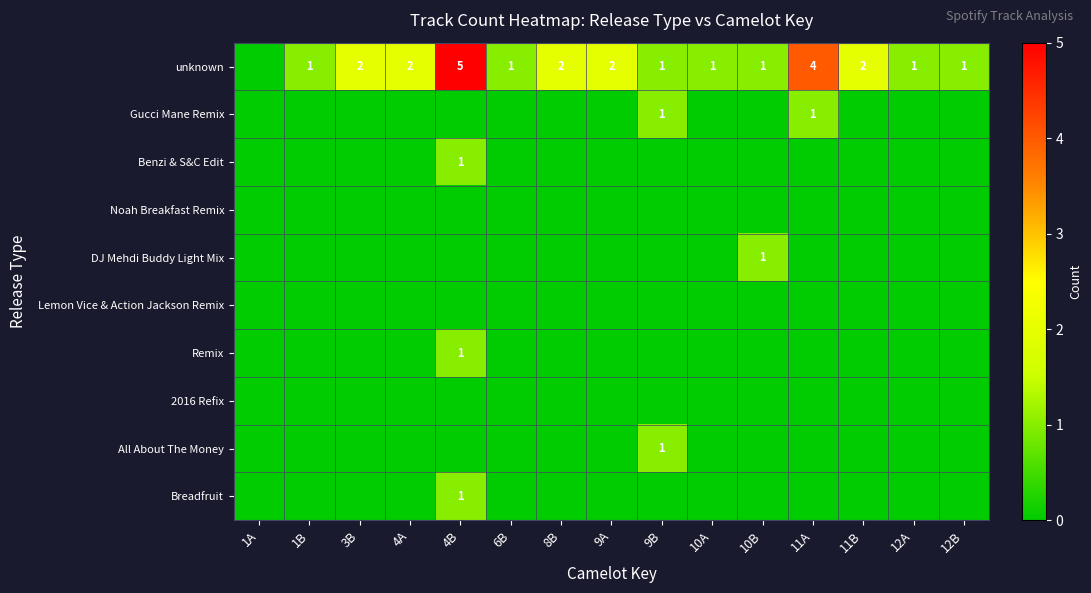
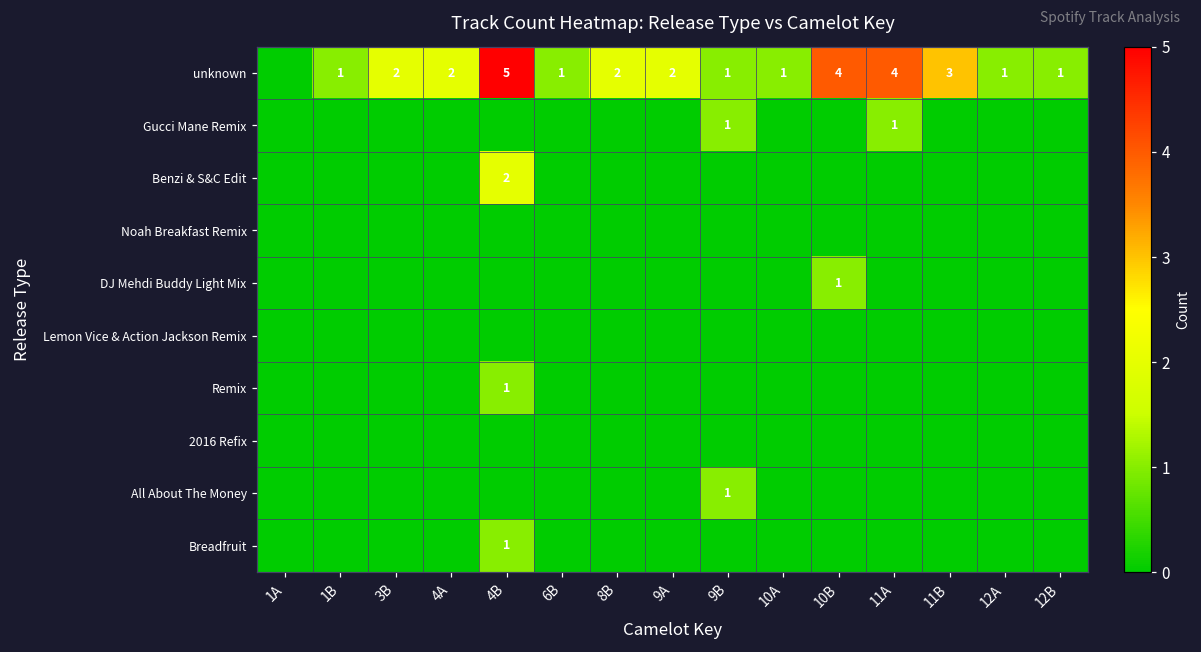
unknown, 10B: 1 -> 4
unknown, 11B: 2 -> 3
Benzi & S&C Edit, 4B: 1 -> 2
